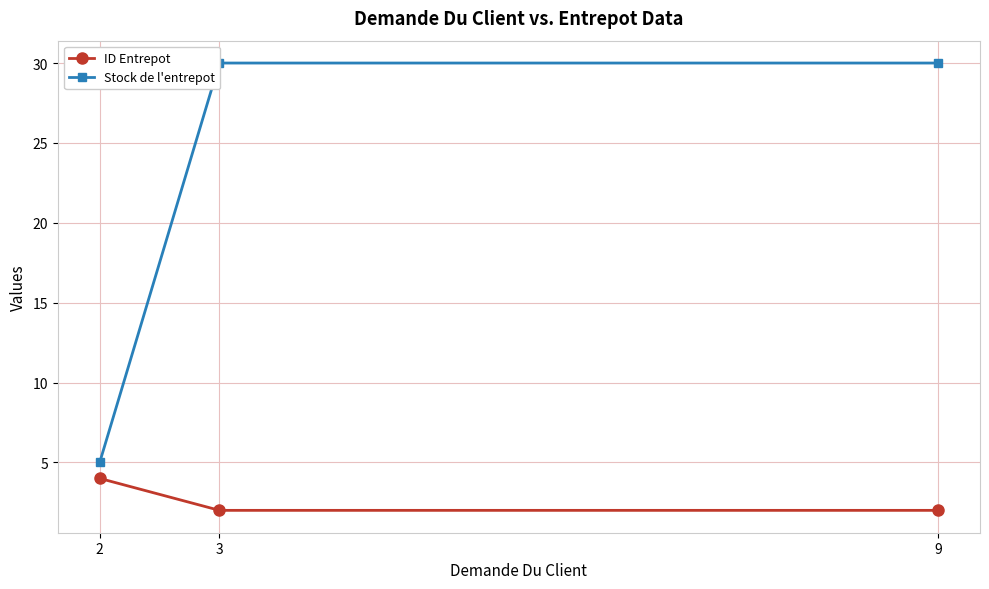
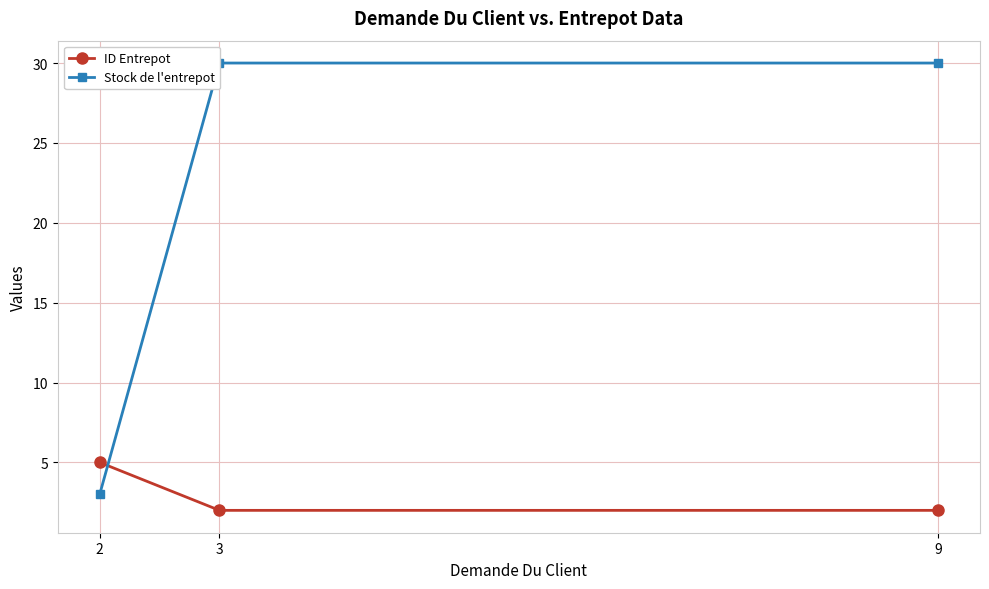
ID Entrepot, 2: 4 -> 5
Stock de l'entrepot, 2: 5 -> 3
